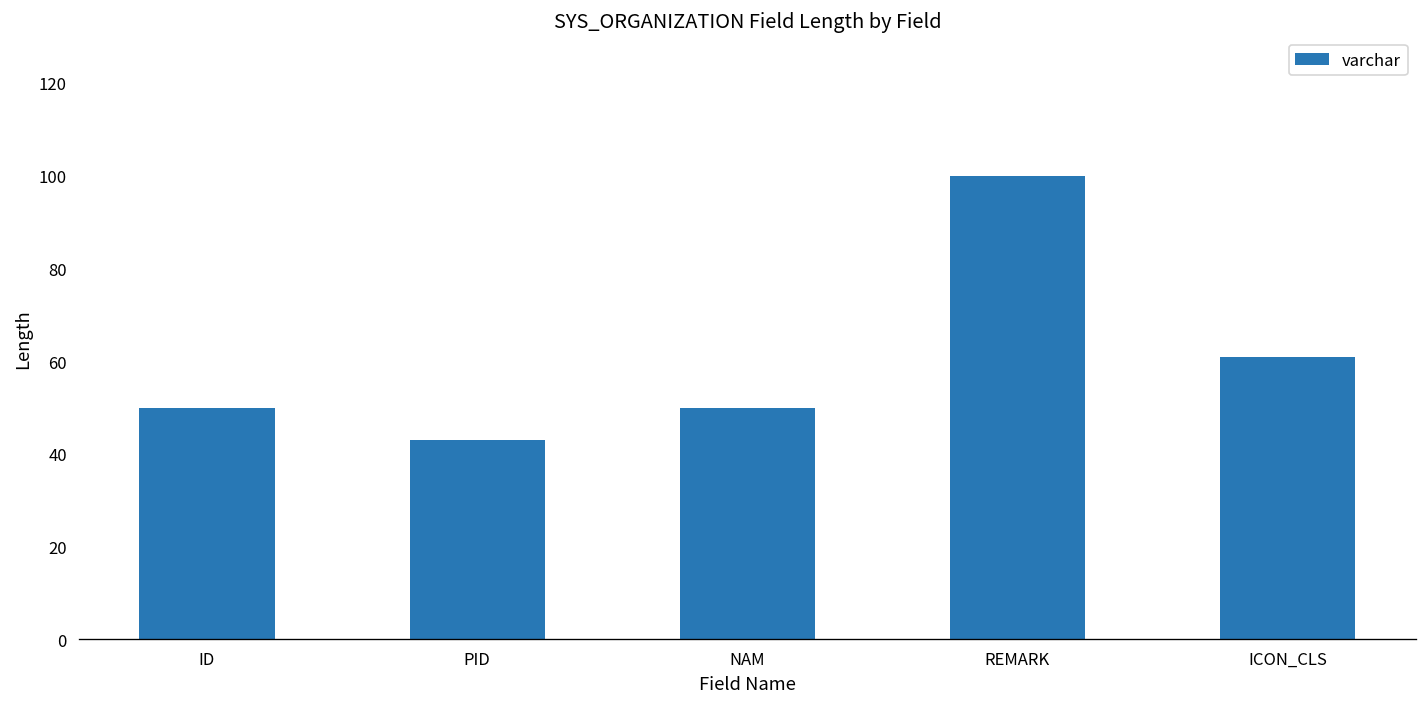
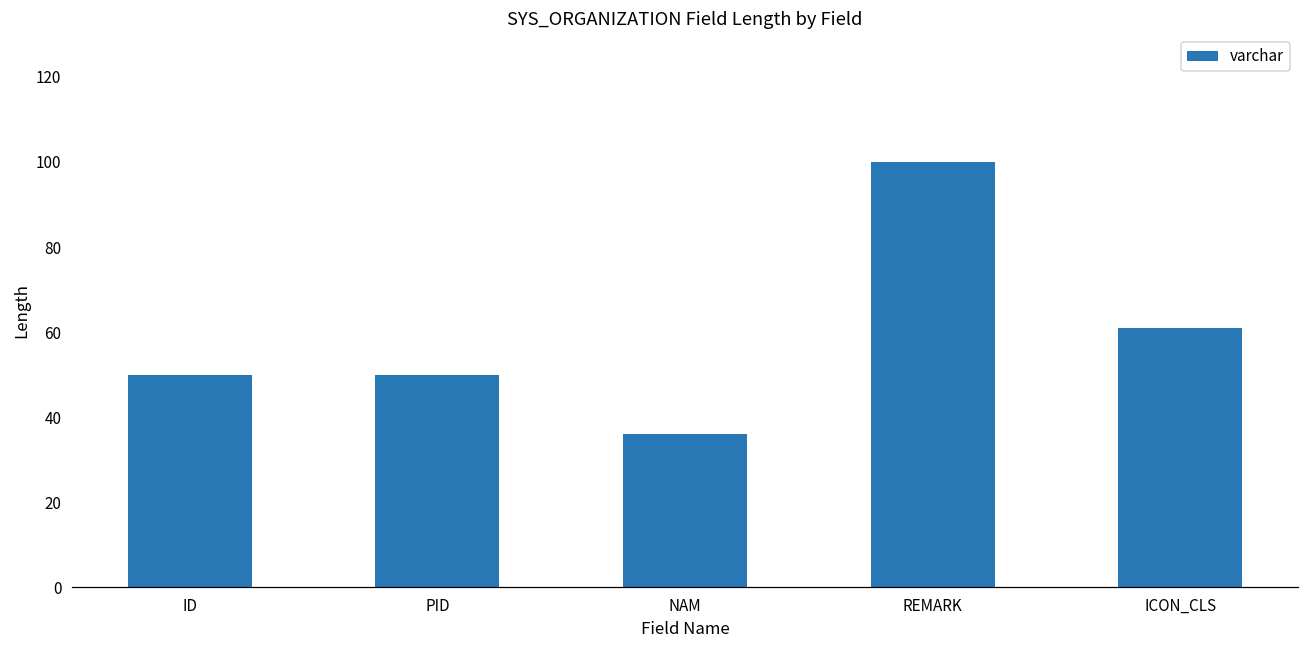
PID: 43 -> 50
NAM: 50 -> 36
